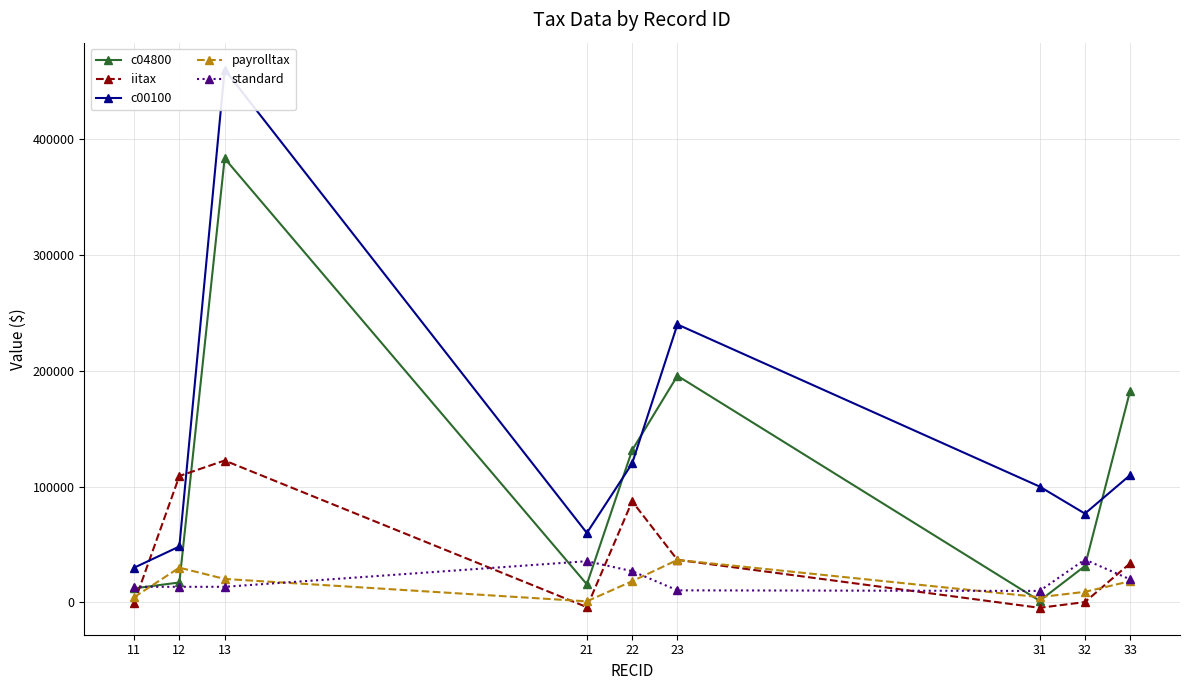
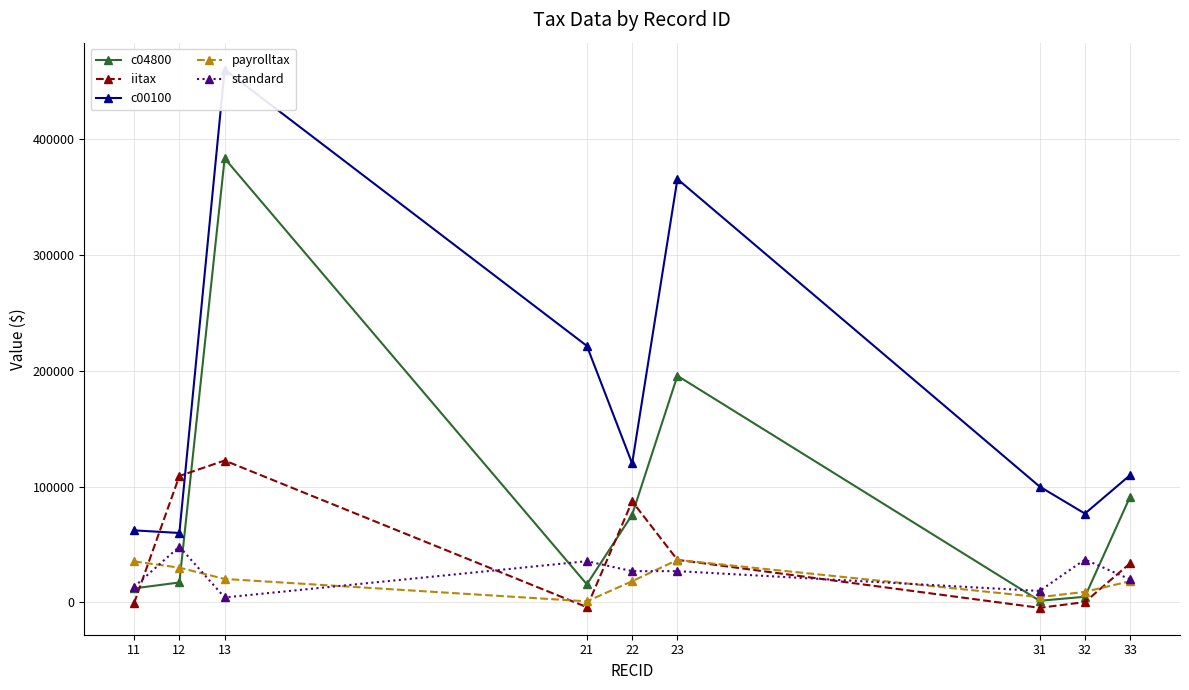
c00100, 11: 30000 -> 62000
payrolltax, 11: 5000 -> 35000
c00100, 12: 48000 -> 60000
standard, 12: 14000 -> 48000
standard, 13: 14000 -> 4000
c00100, 21: 60000 -> 221000
c04800, 22: 131000 -> 76000
c00100, 23: 240000 -> 366000
standard, 23: 10000 -> 27000
c04800, 32: 31000 -> 5000
c04800, 33: 183000 -> 91000
